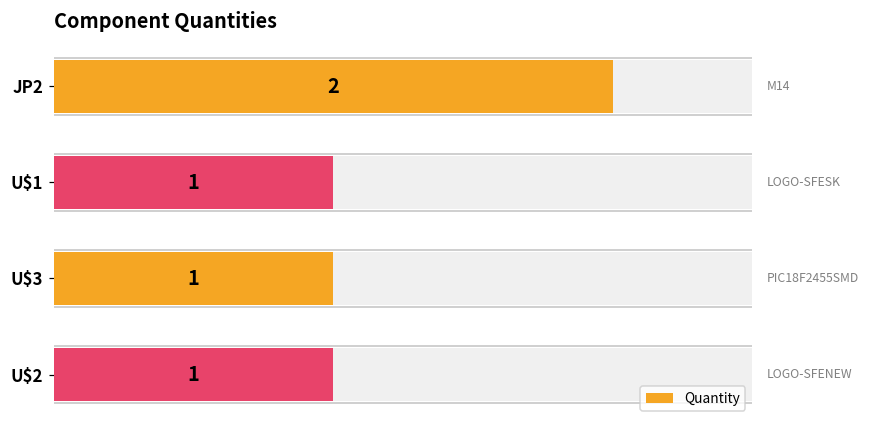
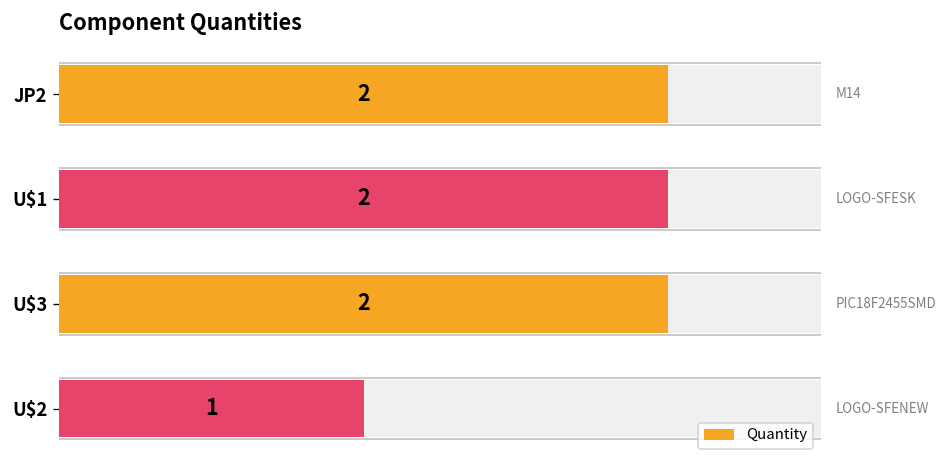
Quantity, U$1: 1 -> 2
Quantity, U$3: 1 -> 2
